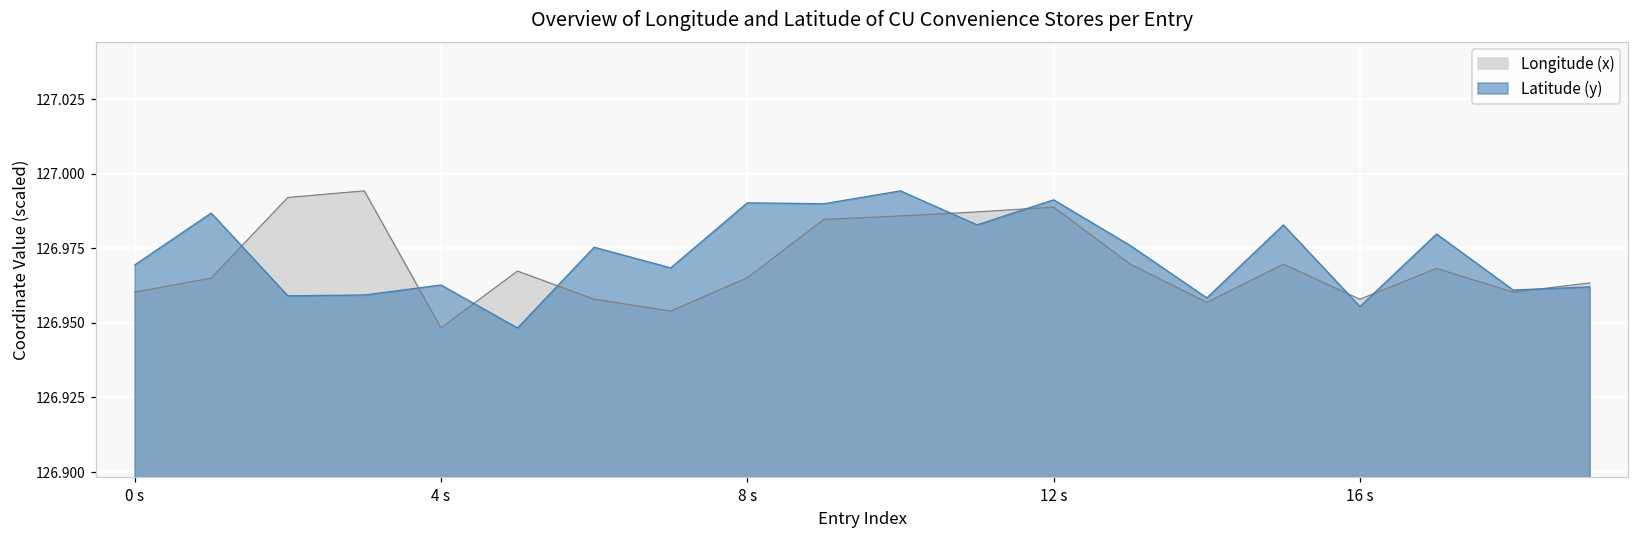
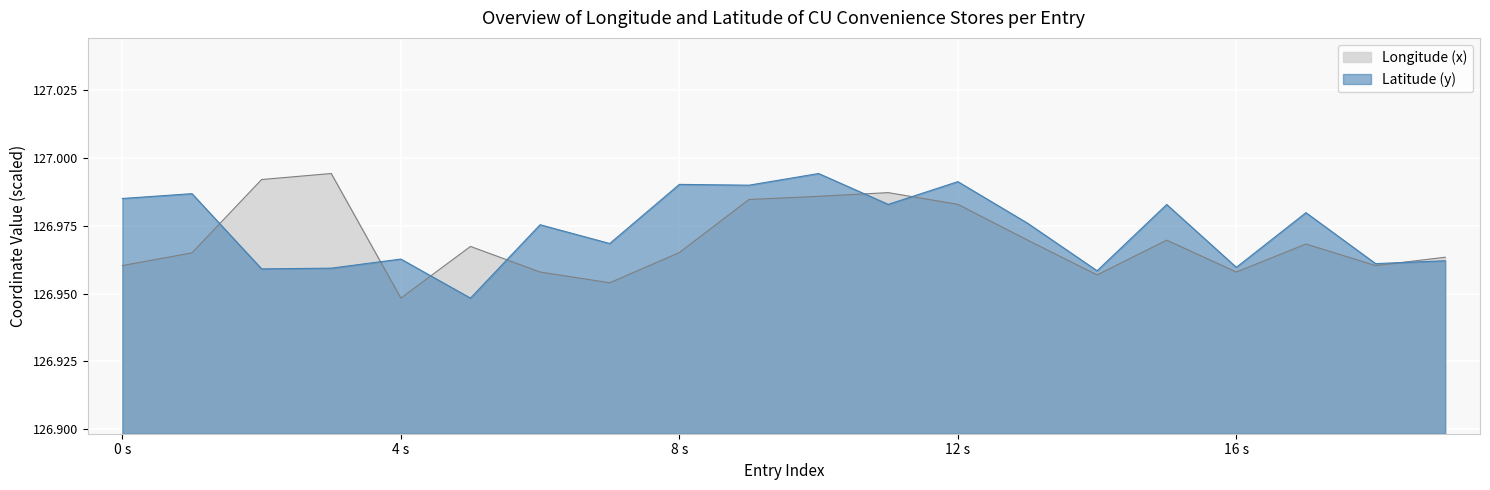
Latitude (y), 0 s: 126.969 -> 126.985
Longitude (x), 12 s: 126.989 -> 126.983
Latitude (y), 16 s: 126.955 -> 126.960
